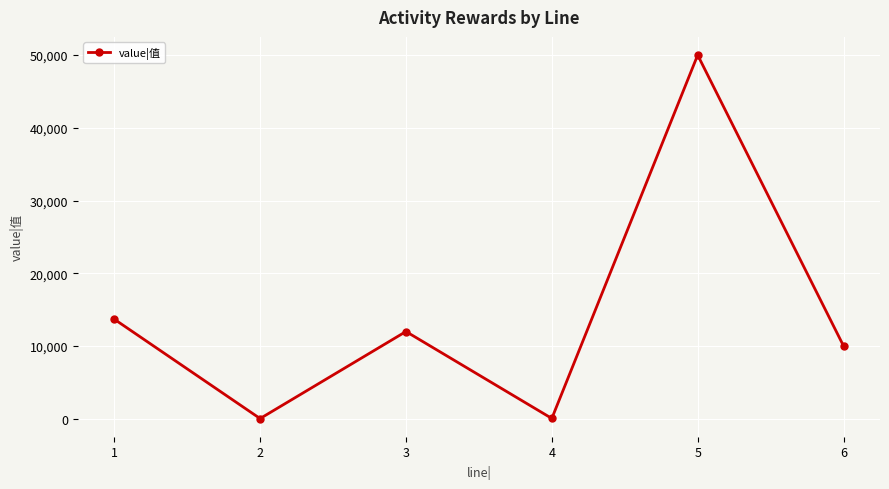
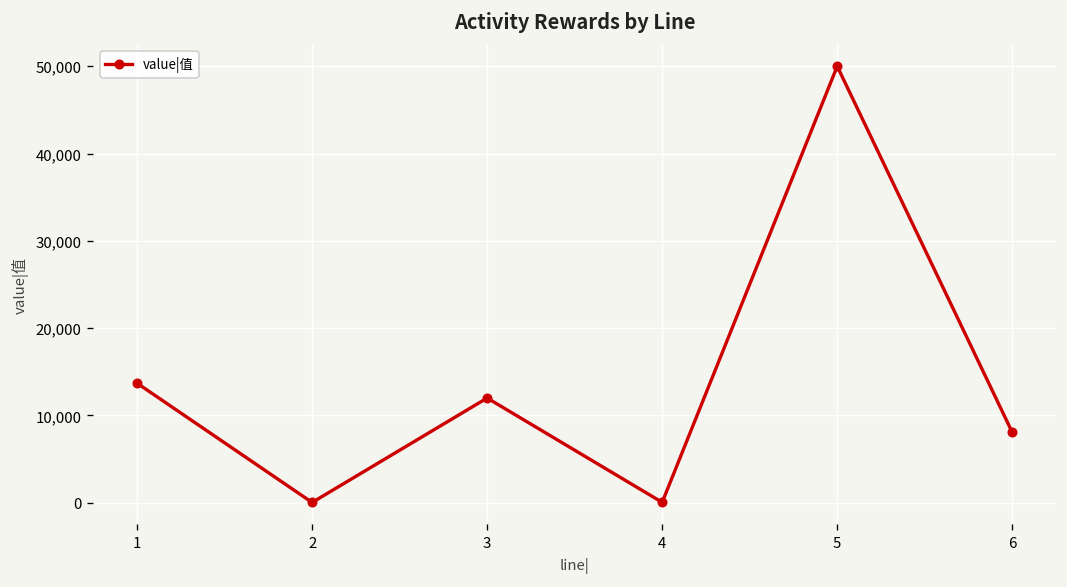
6: 10,000 -> 8,000
